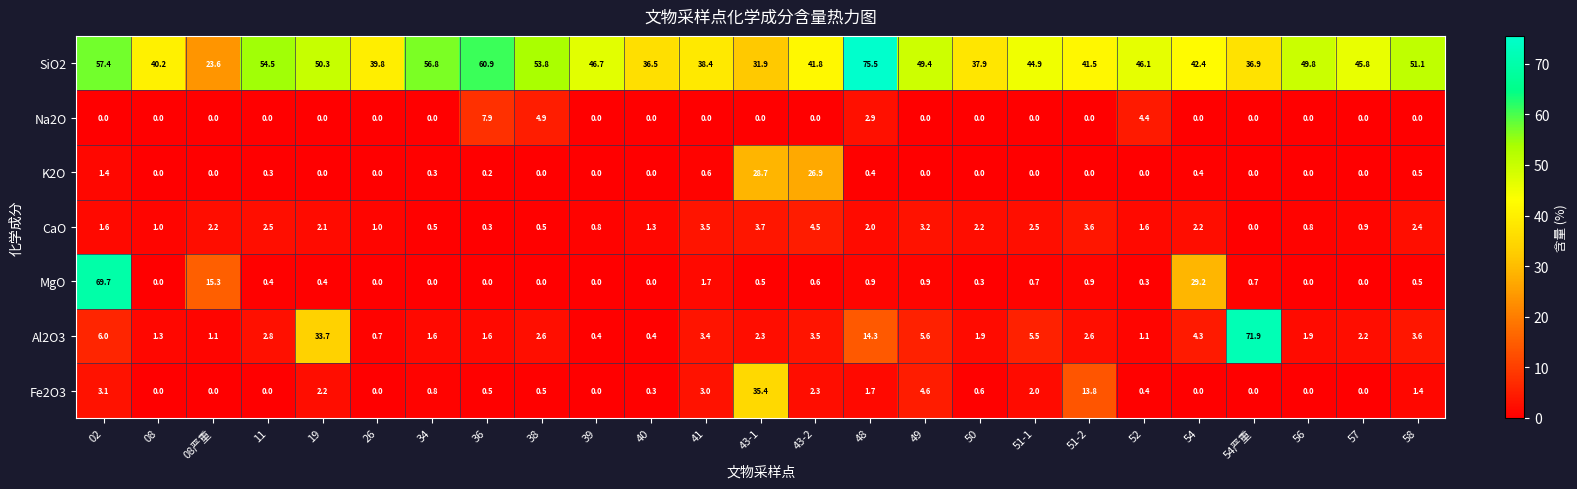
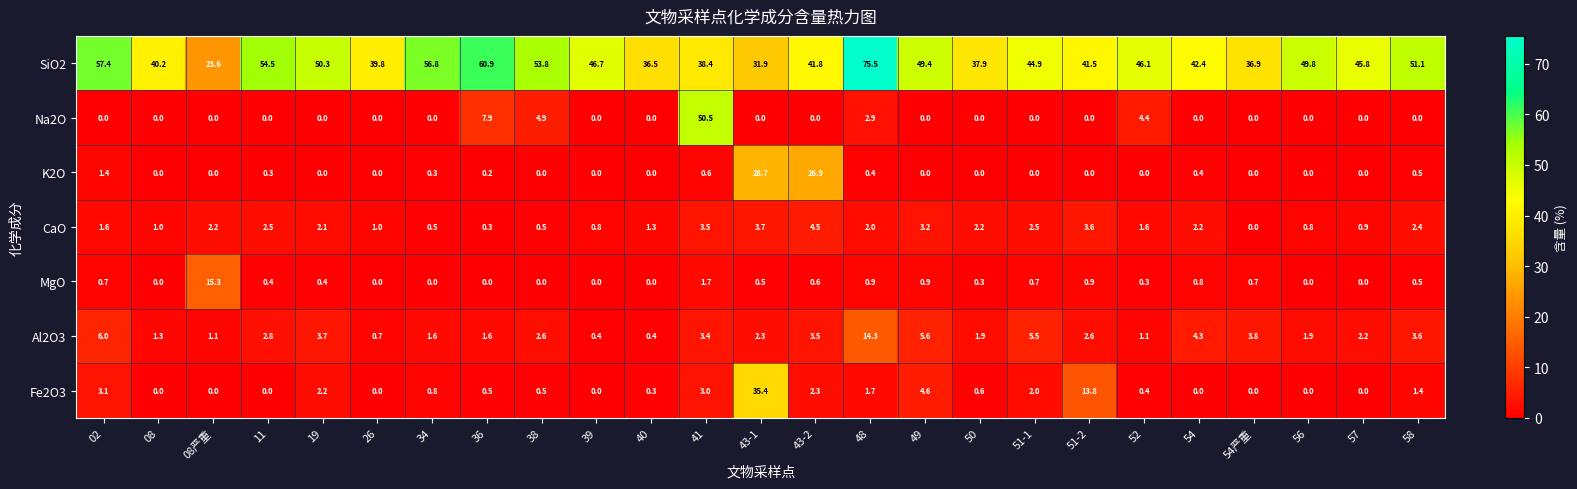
Na2O, 41: 0.0 -> 50.5
MgO, 02: 69.7 -> 0.7
MgO, 54: 29.2 -> 0.8
Al2O3, 19: 33.7 -> 3.7
Al2O3, 54严重: 71.9 -> 3.8
